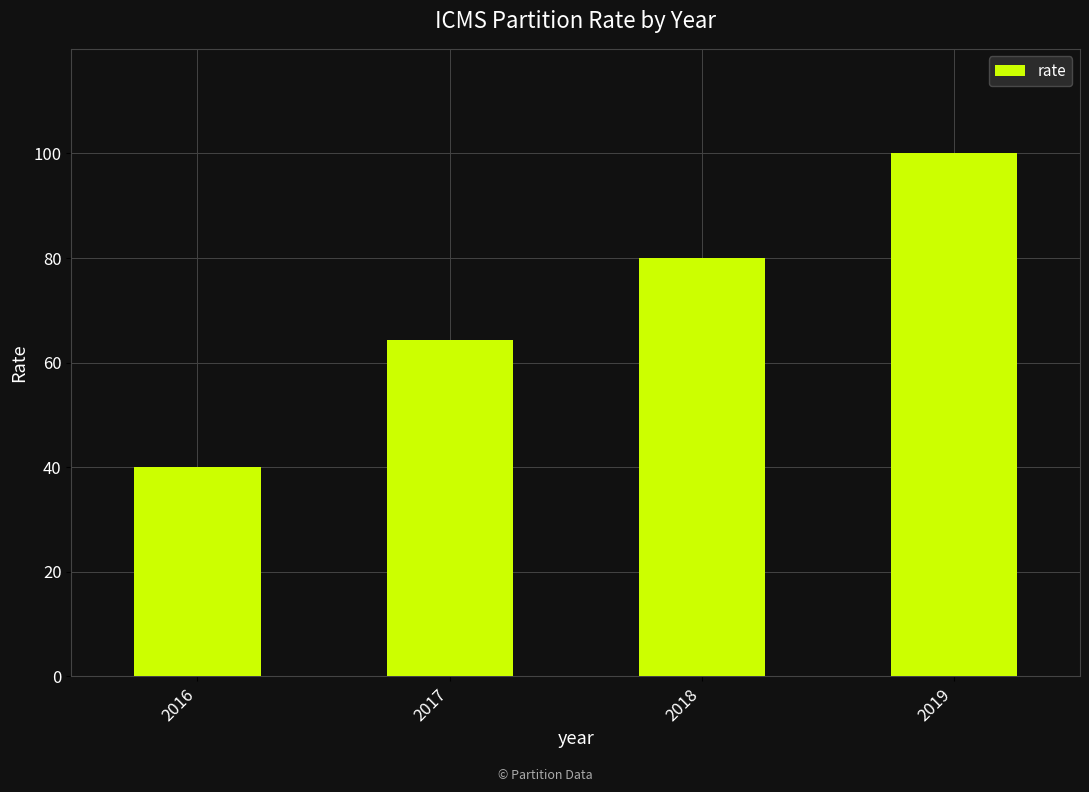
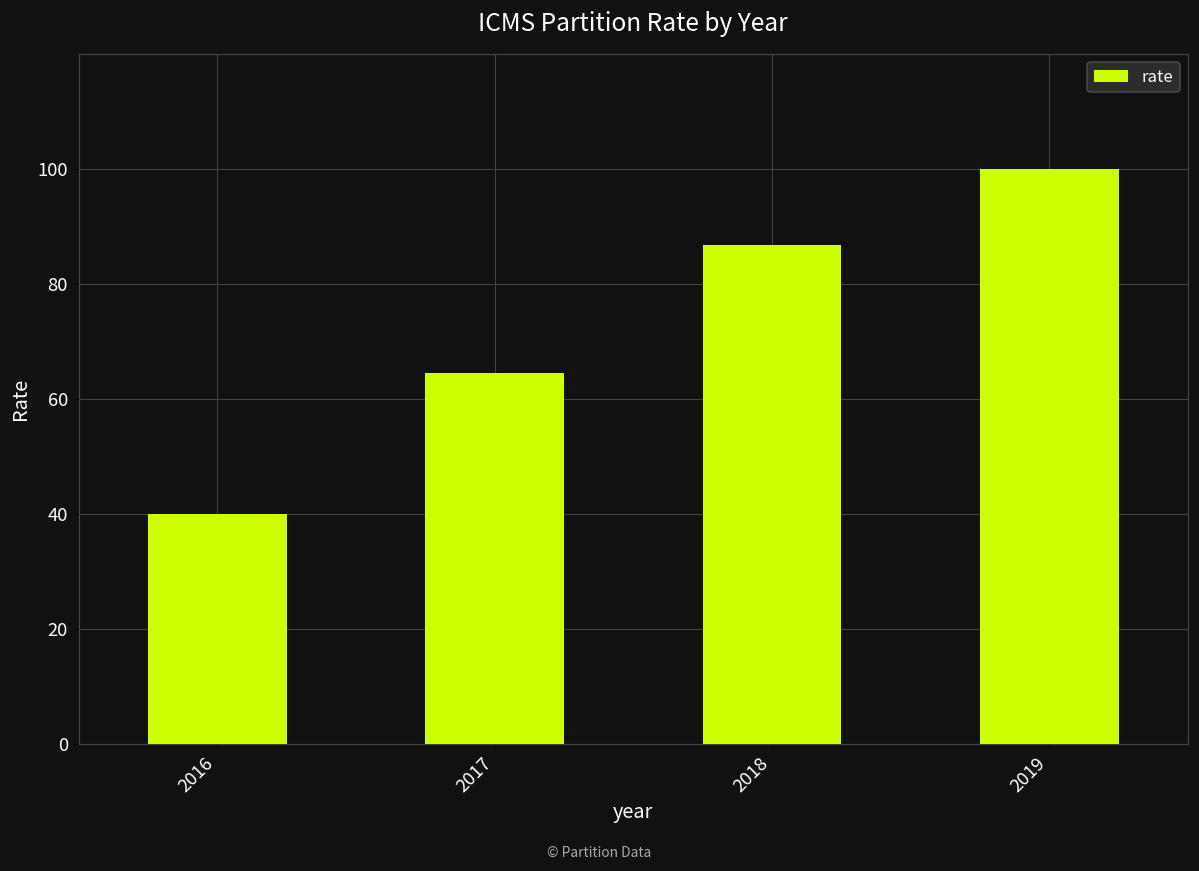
2018: 80 -> 87
